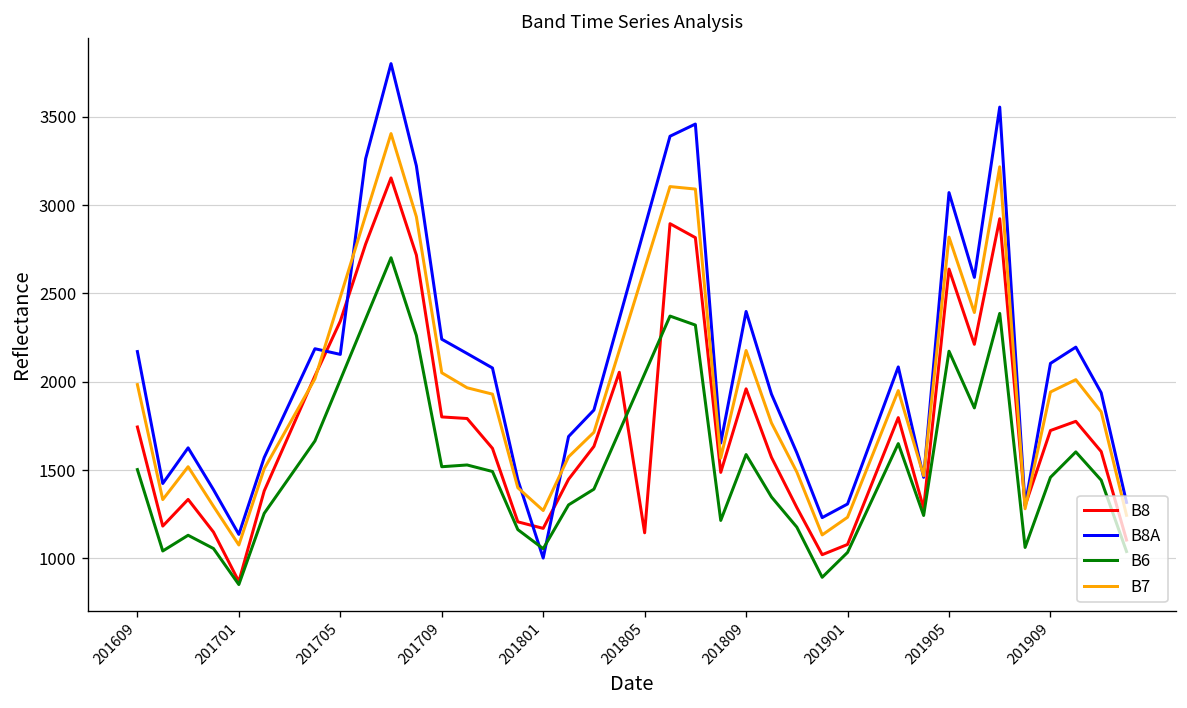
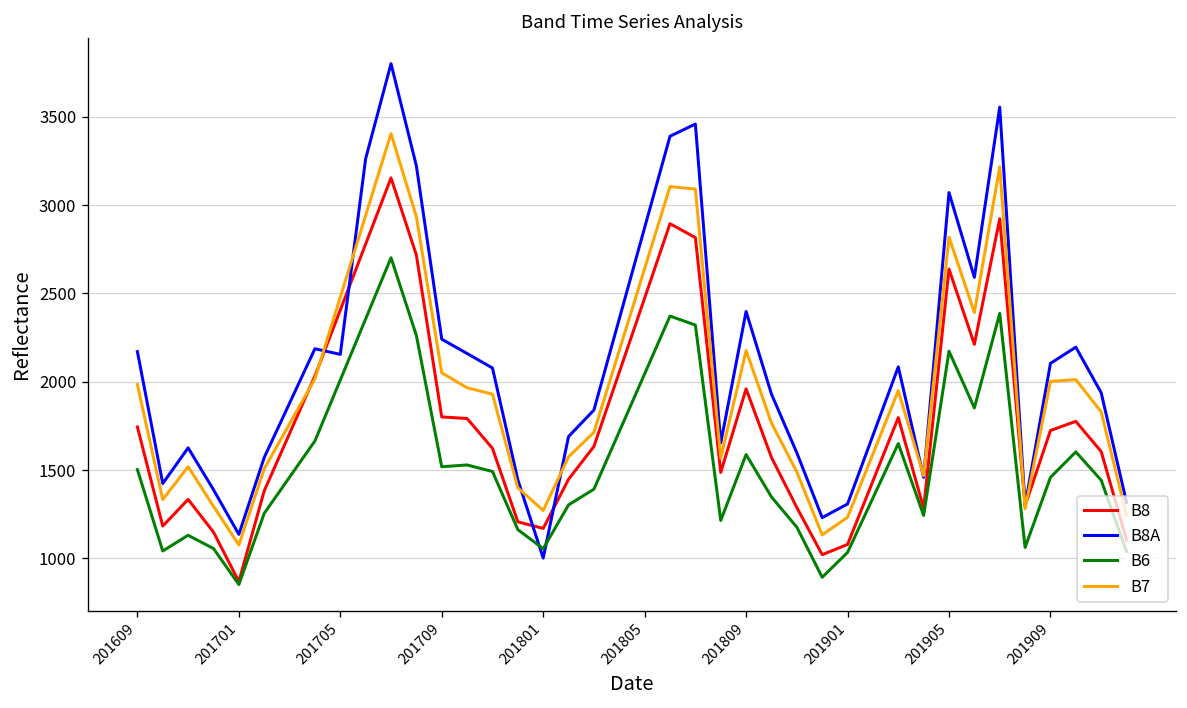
B8, 201705: 2340 -> 2410
B8, 201805: 1150 -> 2470
B7, 201909: 1940 -> 2000
